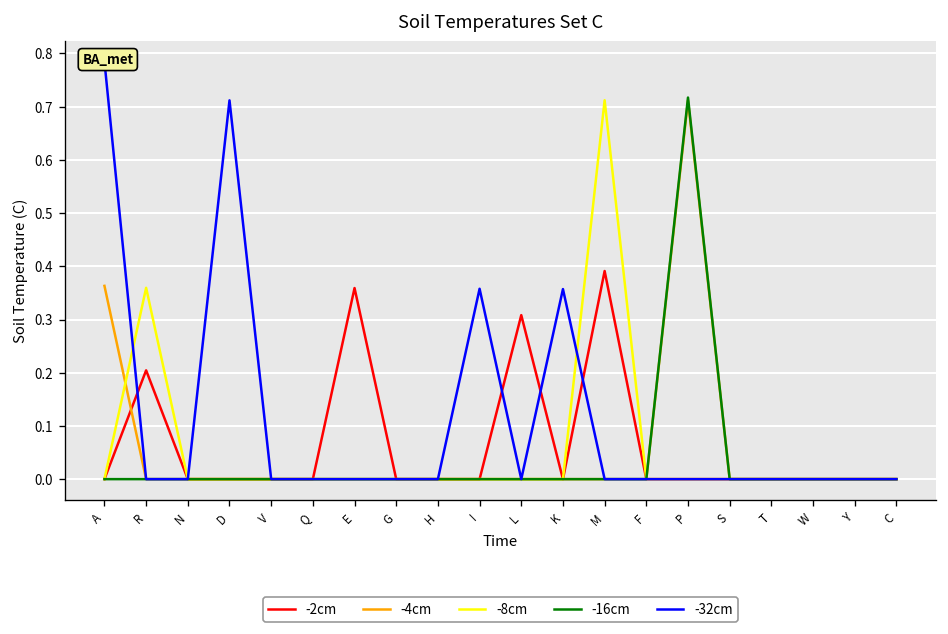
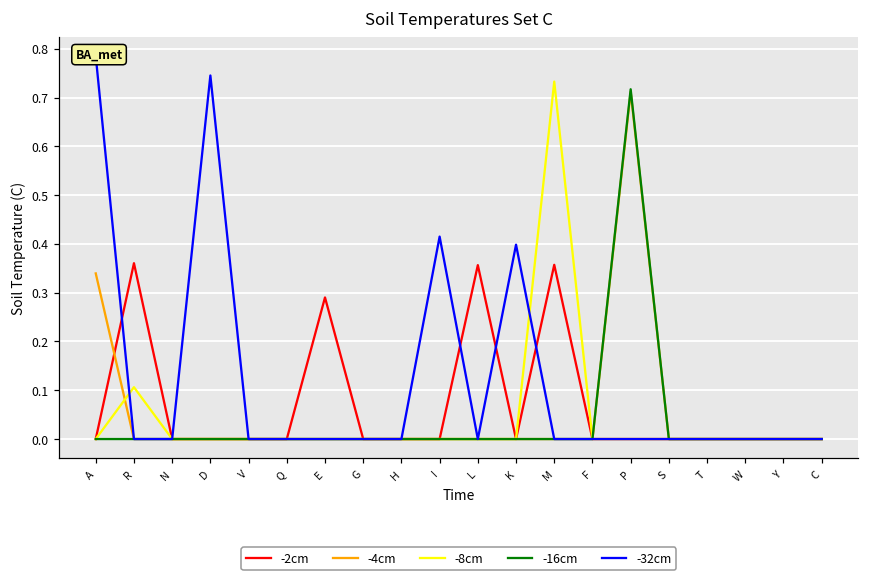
-4cm, A: 0.36 -> 0.34
-2cm, R: 0.20 -> 0.36
-8cm, R: 0.36 -> 0.11
-32cm, D: 0.71 -> 0.75
-2cm, E: 0.36 -> 0.29
-32cm, I: 0.36 -> 0.42
-2cm, L: 0.31 -> 0.36
-32cm, K: 0.36 -> 0.40
-2cm, M: 0.39 -> 0.36
-8cm, M: 0.71 -> 0.73
